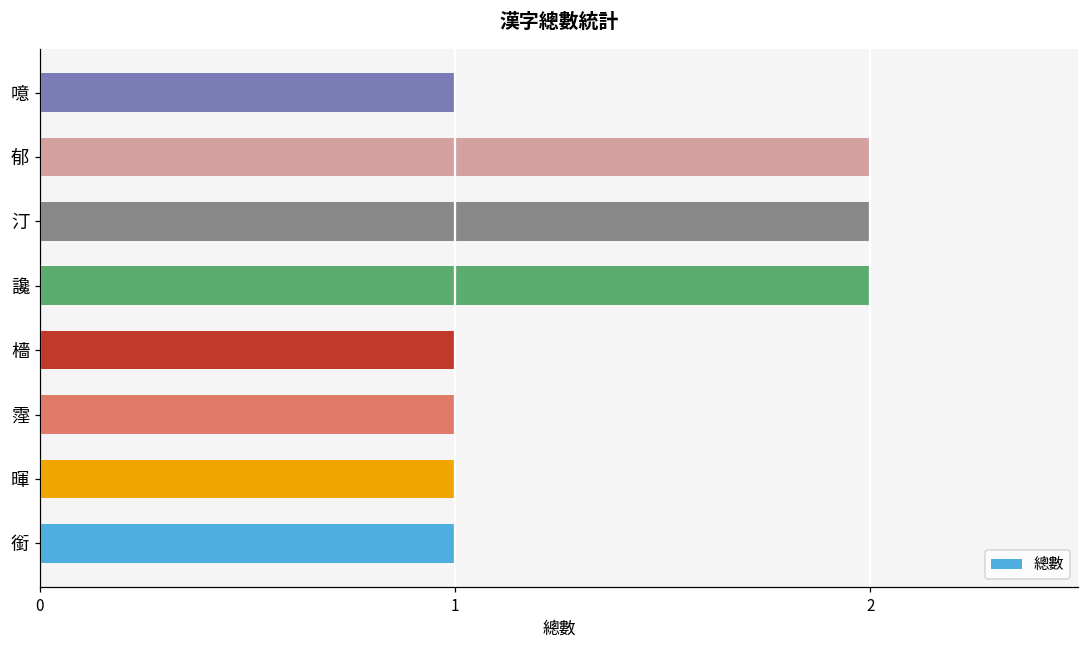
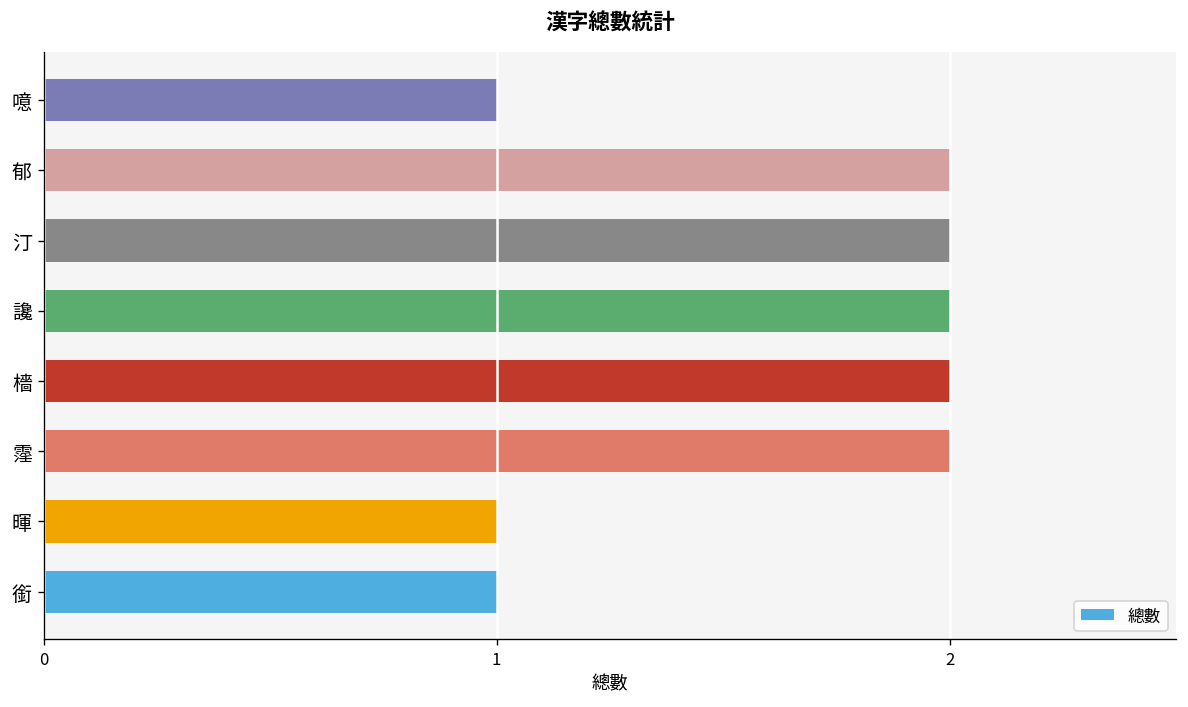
檣: 1 -> 2
霪: 1 -> 2
